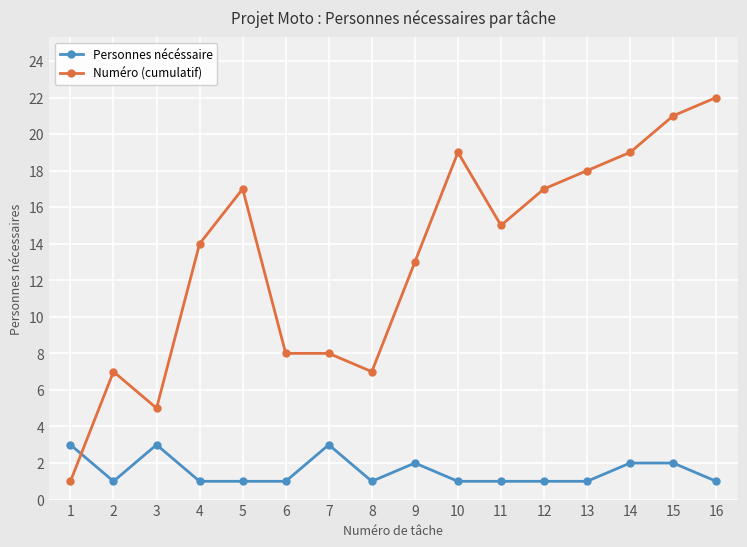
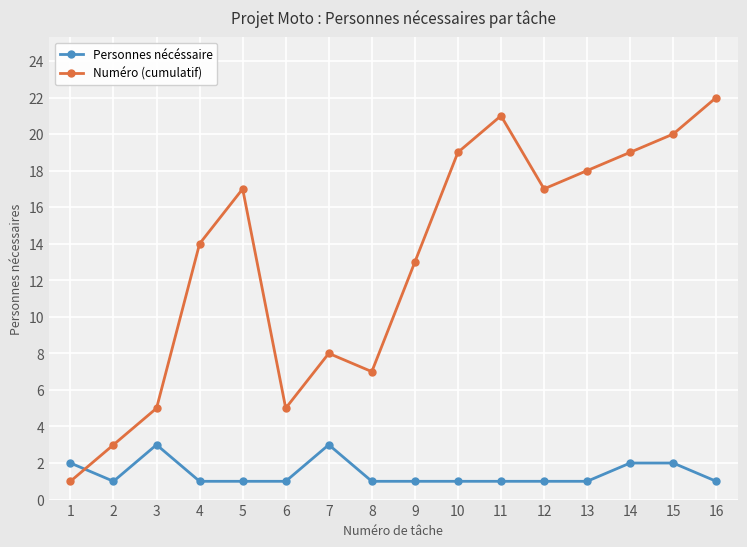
Personnes nécéssaire, 1: 3 -> 2
Numéro (cumulatif), 2: 7 -> 3
Numéro (cumulatif), 6: 8 -> 5
Personnes nécéssaire, 9: 2 -> 1
Numéro (cumulatif), 11: 15 -> 21
Numéro (cumulatif), 15: 21 -> 20
